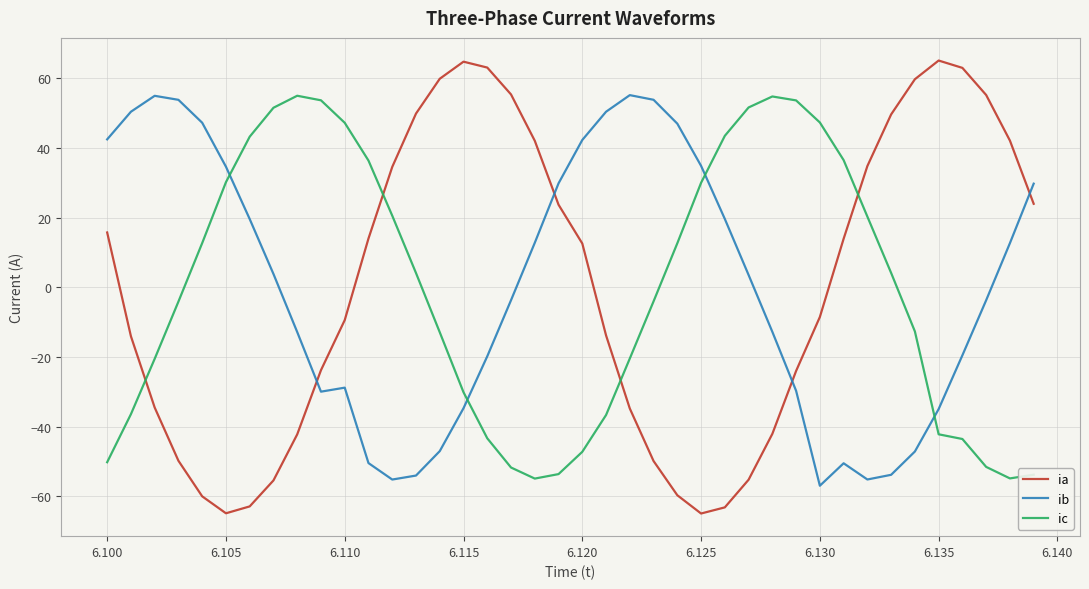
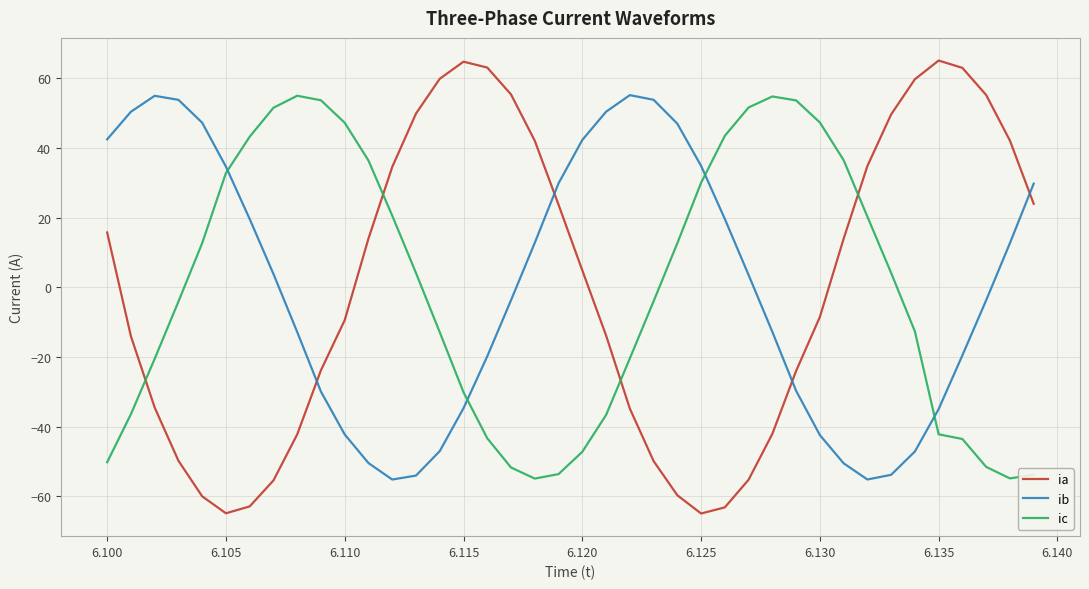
ic, 6.105: 30 -> 33
ib, 6.110: -29 -> -42
ia, 6.120: 13 -> 5
ib, 6.130: -57 -> -42
